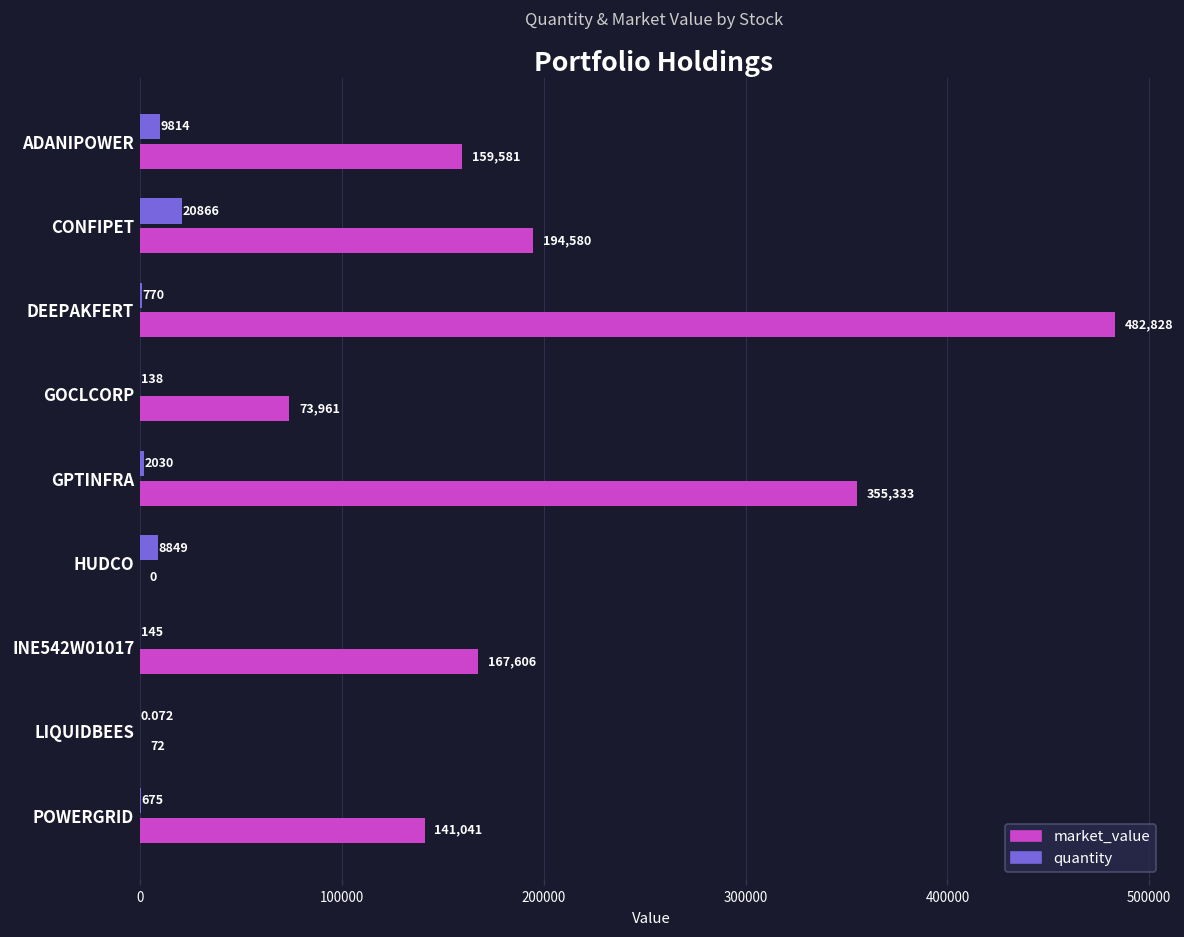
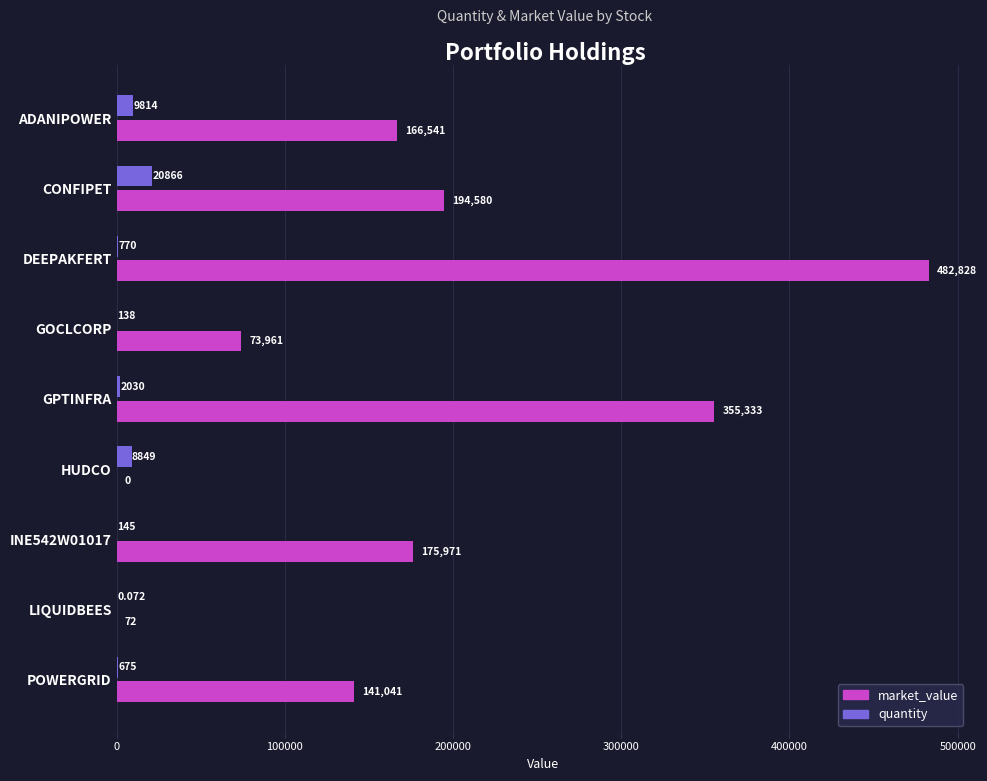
market_value, ADANIPOWER: 159,581 -> 166,541
market_value, INE542W01017: 167,606 -> 175,971
